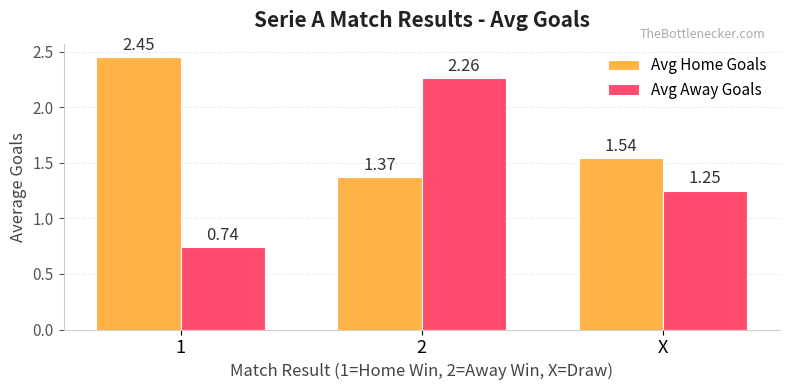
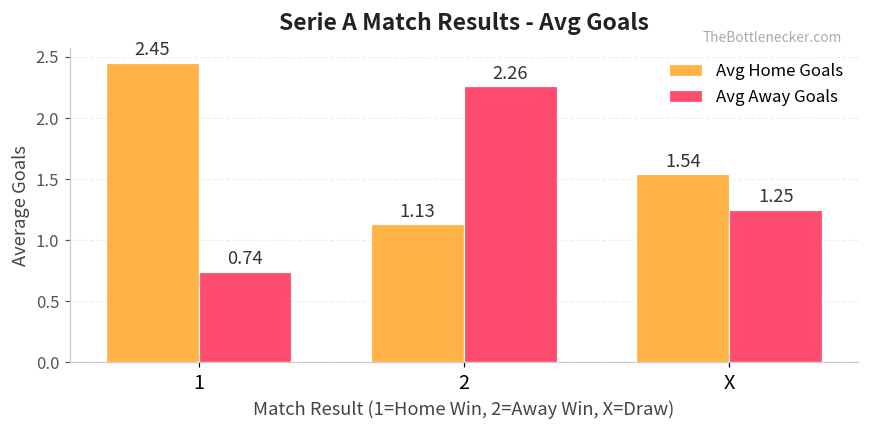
Avg Home Goals, 2: 1.37 -> 1.13
